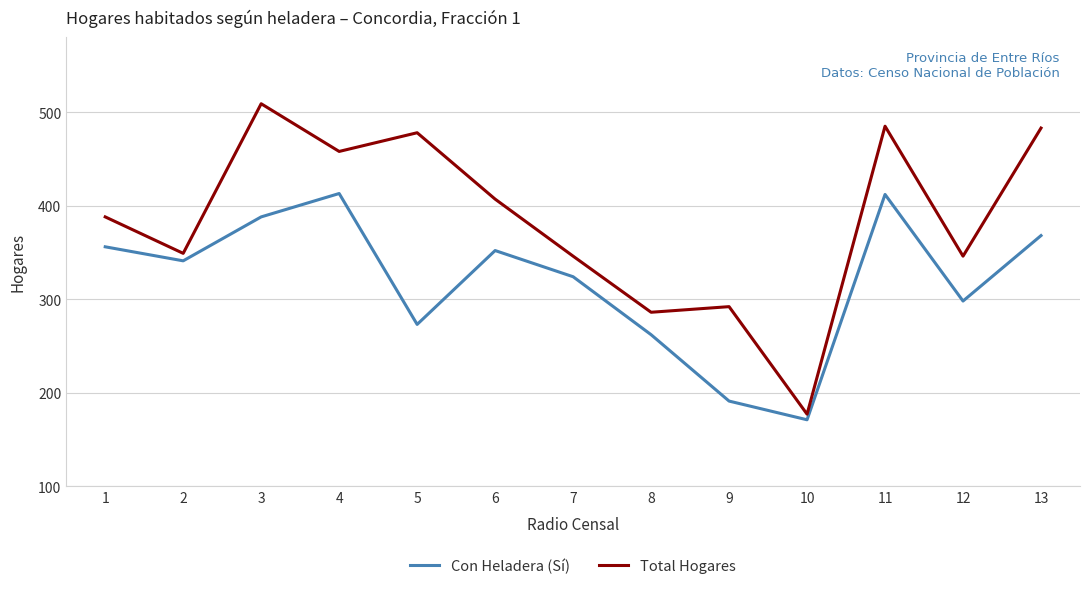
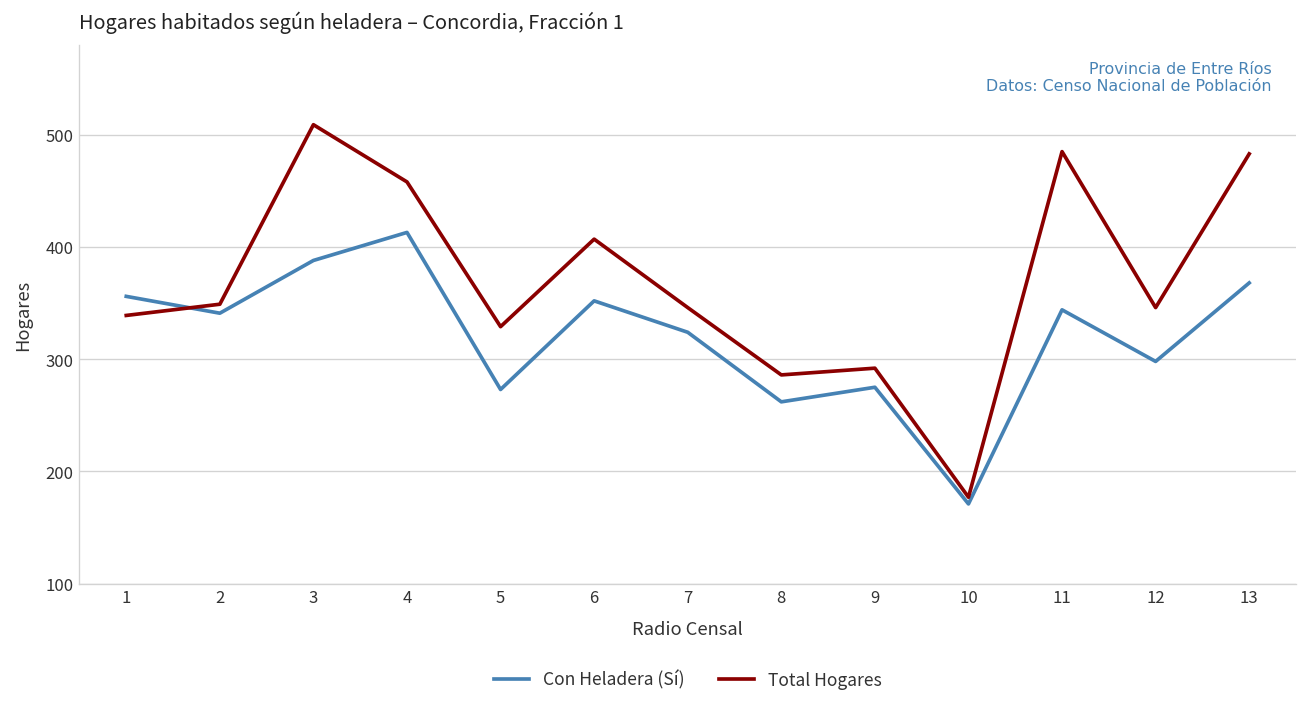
Total Hogares, 1: 390 -> 340
Total Hogares, 5: 480 -> 330
Con Heladera (Sí), 9: 190 -> 280
Con Heladera (Sí), 11: 410 -> 340
